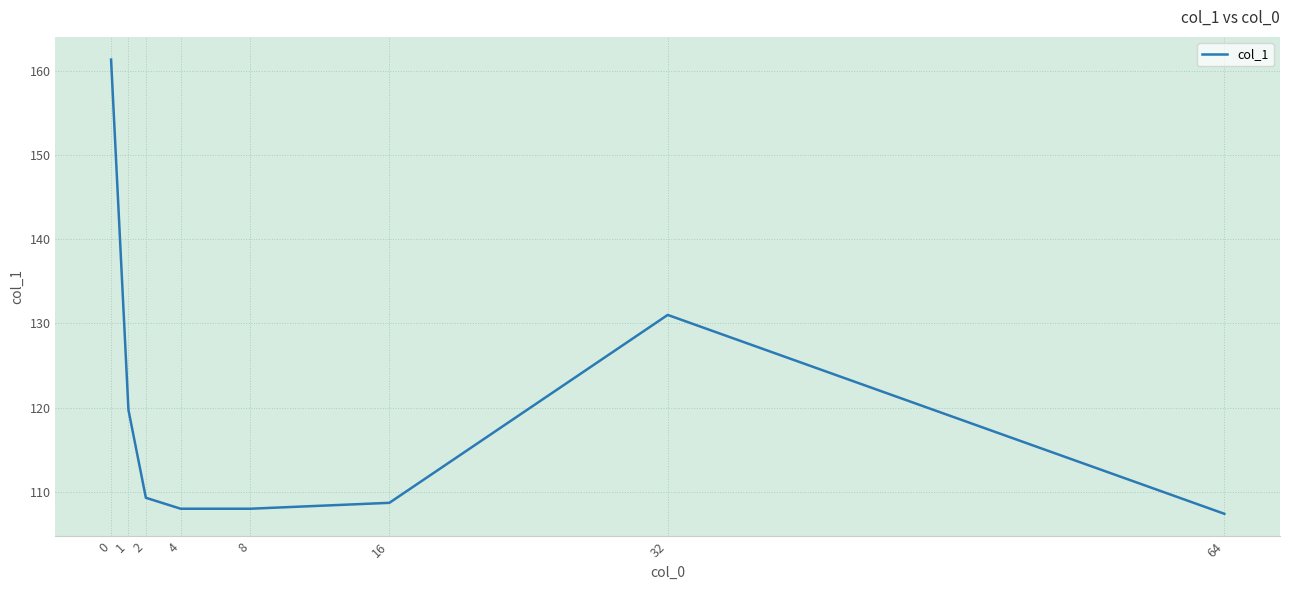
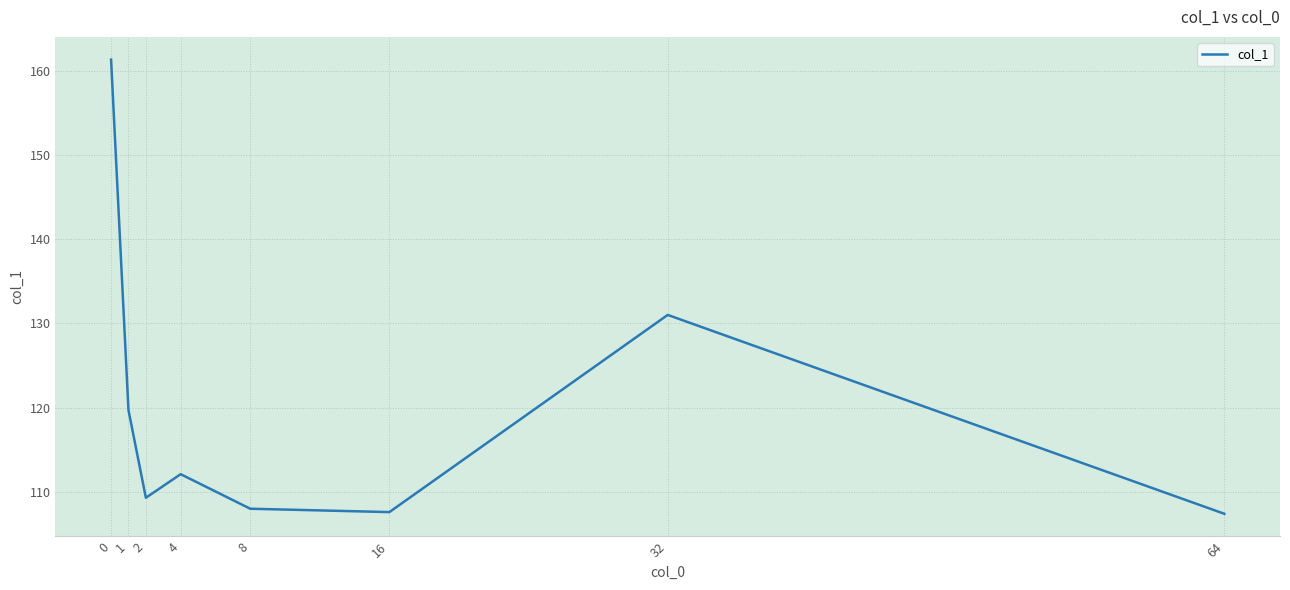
4: 108 -> 112
16: 109 -> 108
